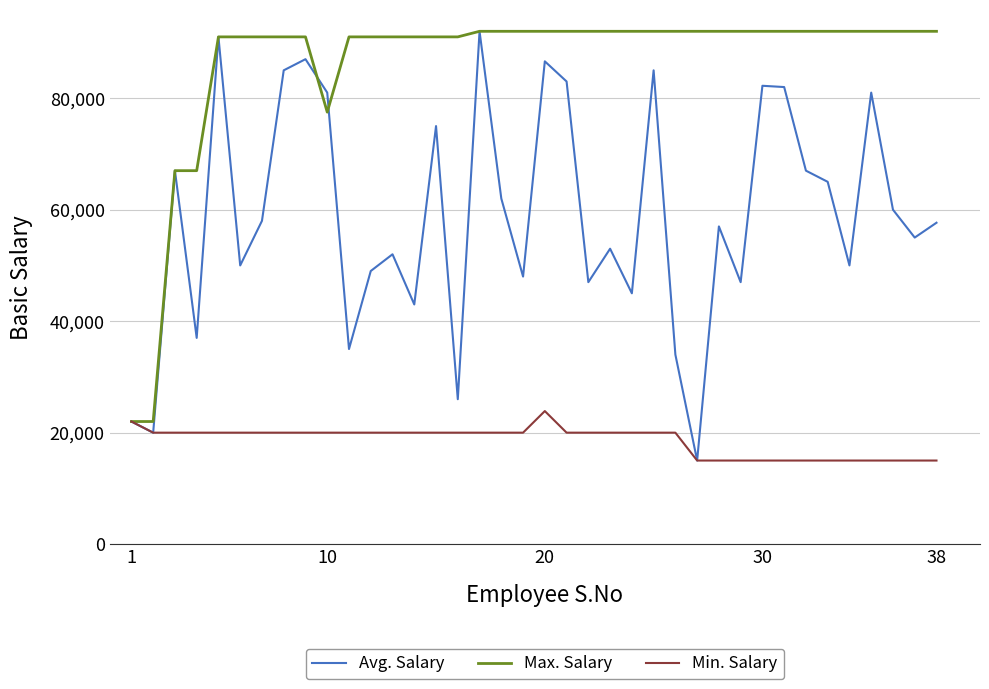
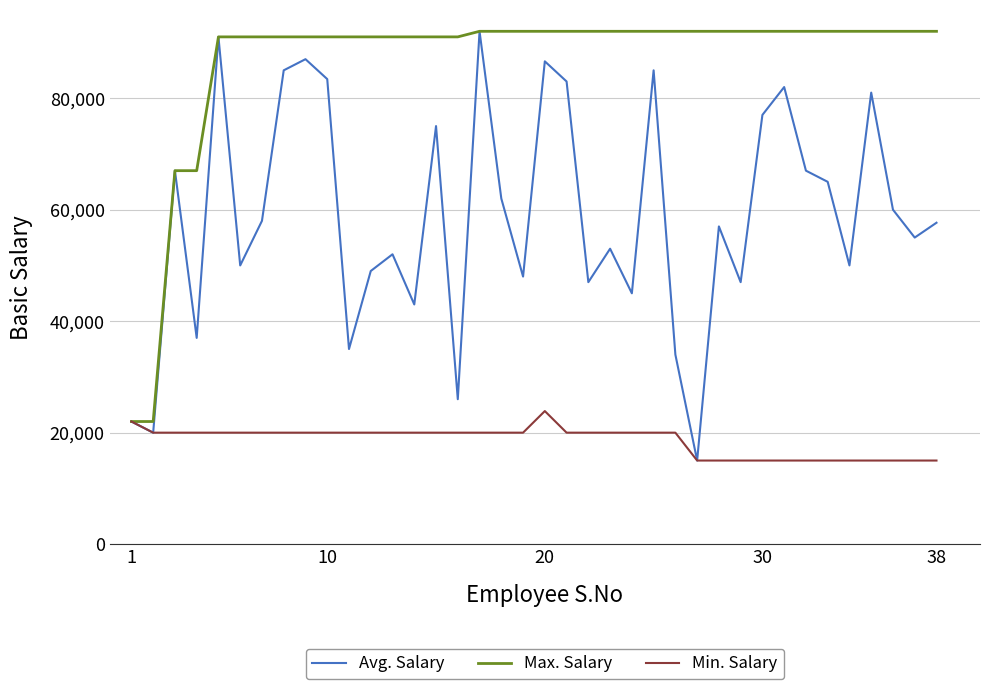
Avg. Salary, 10: 81,000 -> 83,000
Max. Salary, 10: 78,000 -> 91,000
Avg. Salary, 30: 82,000 -> 77,000
